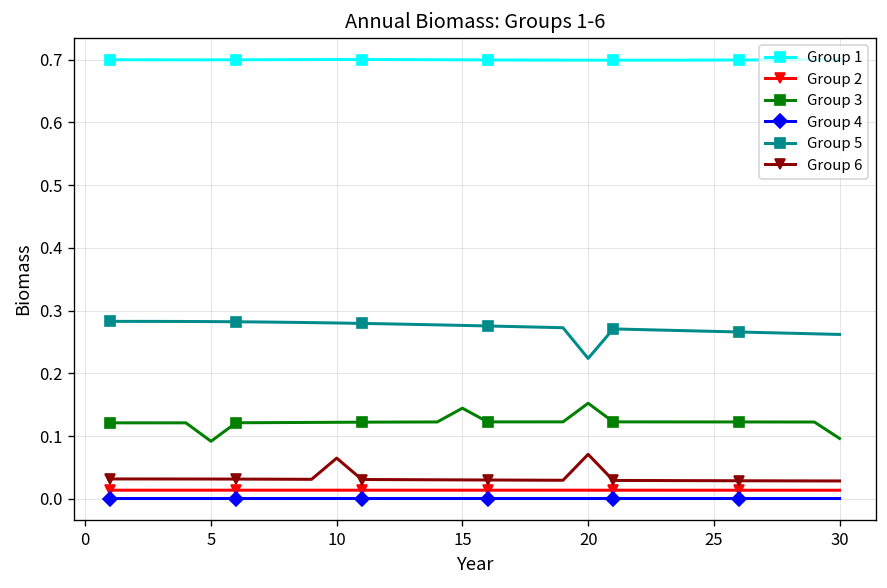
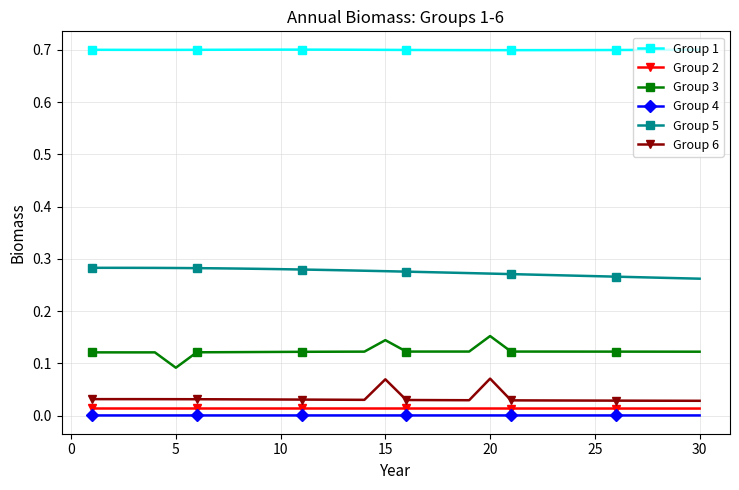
Group 6, 10: 0.06 -> 0.03
Group 6, 15: 0.03 -> 0.07
Group 5, 20: 0.22 -> 0.27
Group 3, 30: 0.10 -> 0.12
